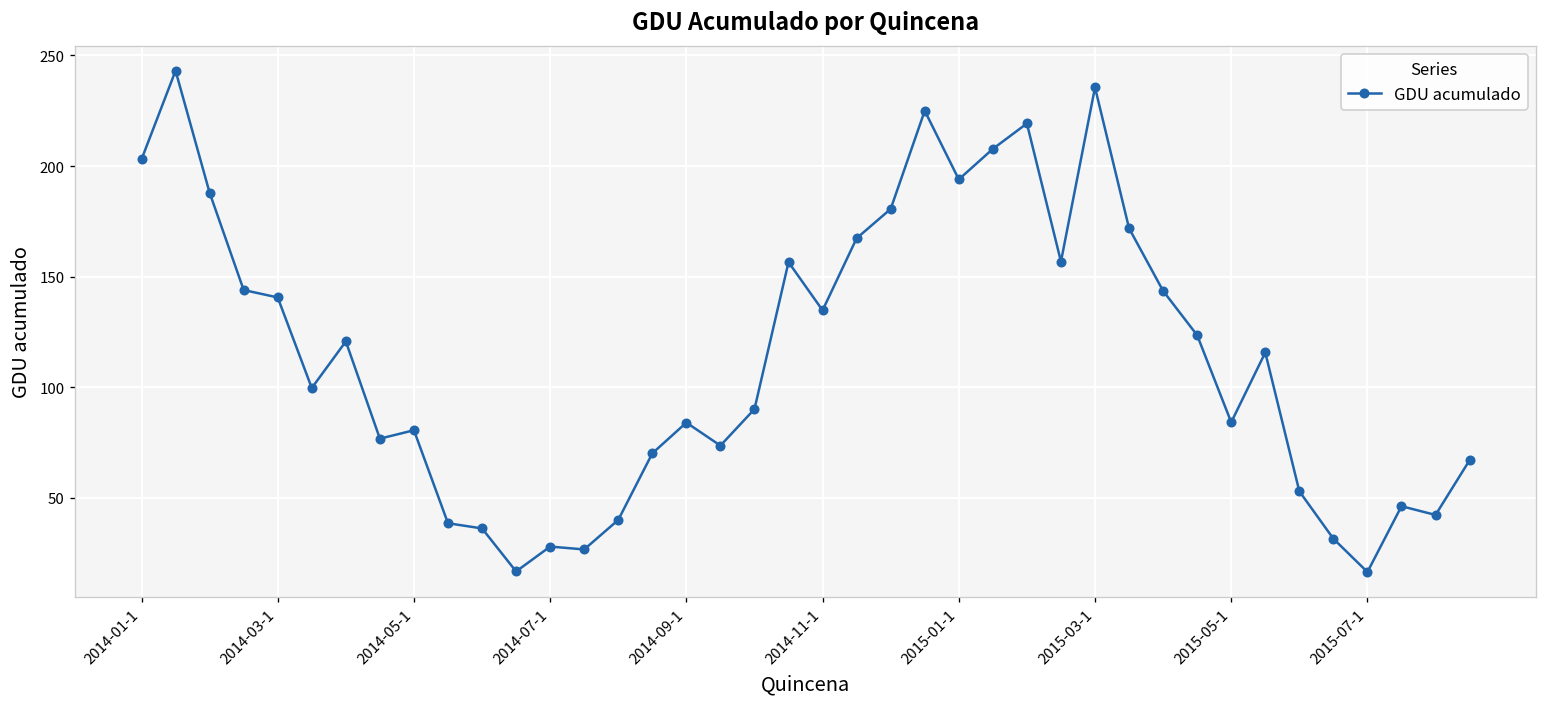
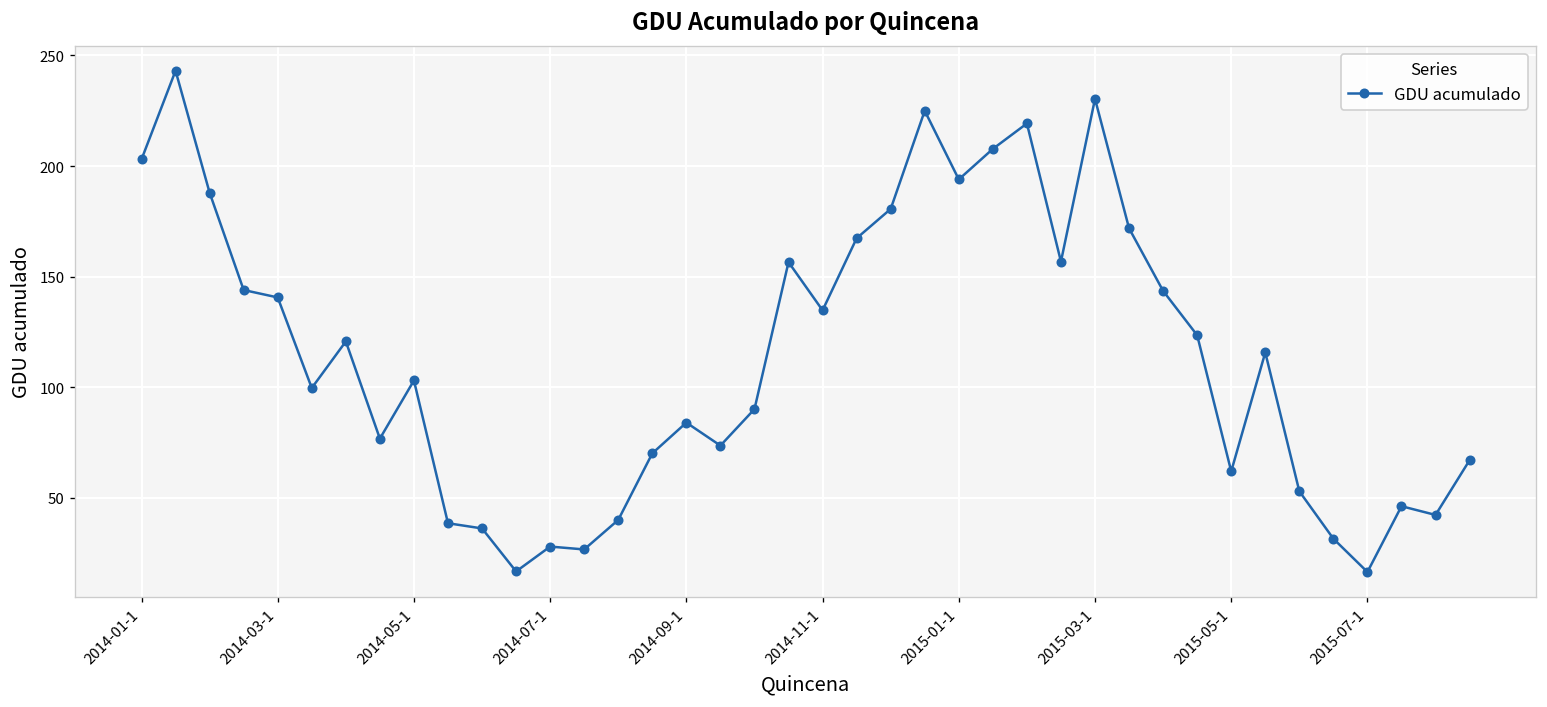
2014-05-1: 81 -> 103
2015-03-1: 236 -> 230
2015-05-1: 84 -> 62
